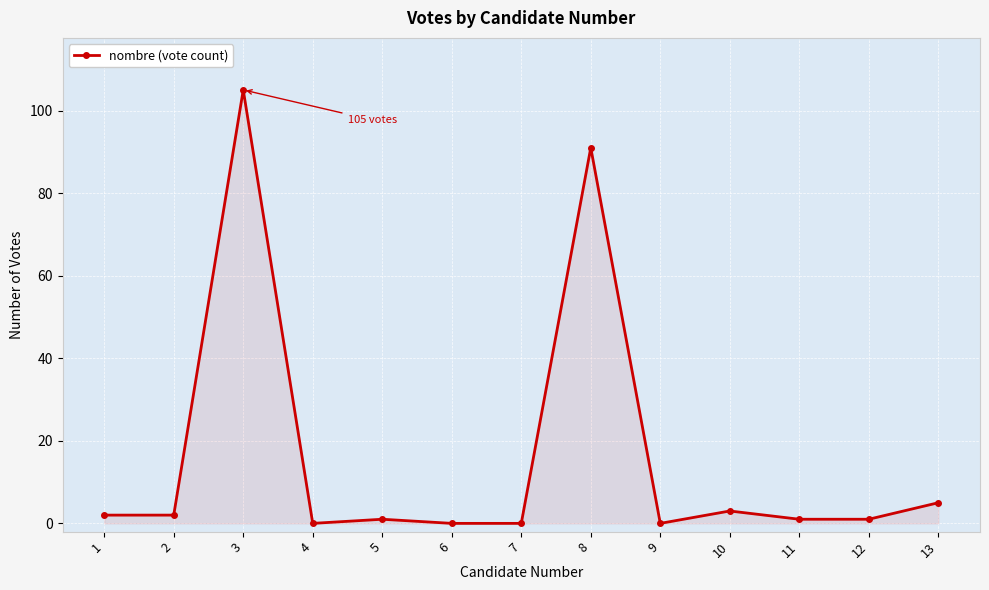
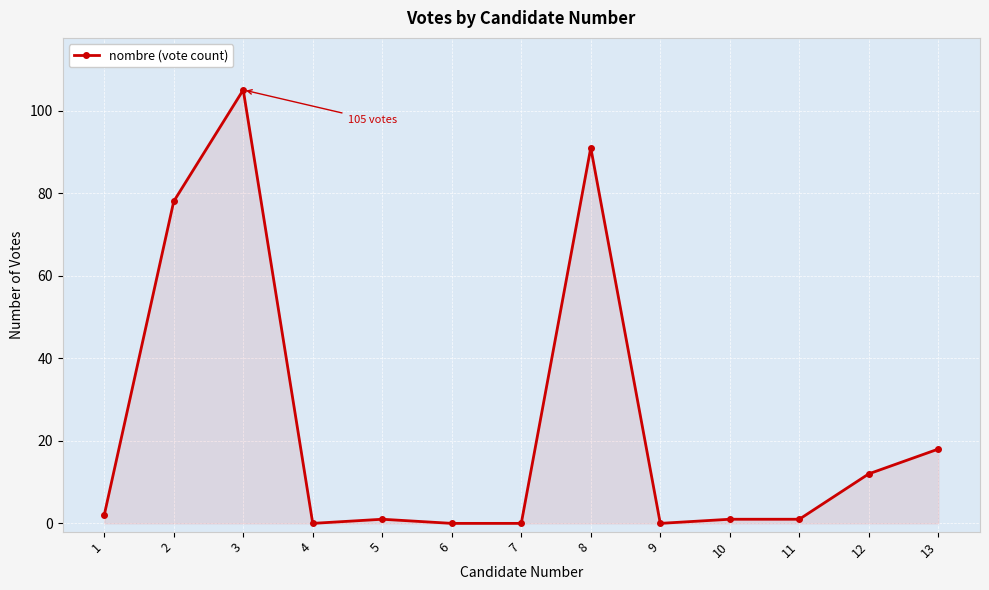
2: 2 -> 78
10: 3 -> 1
12: 1 -> 12
13: 5 -> 18
